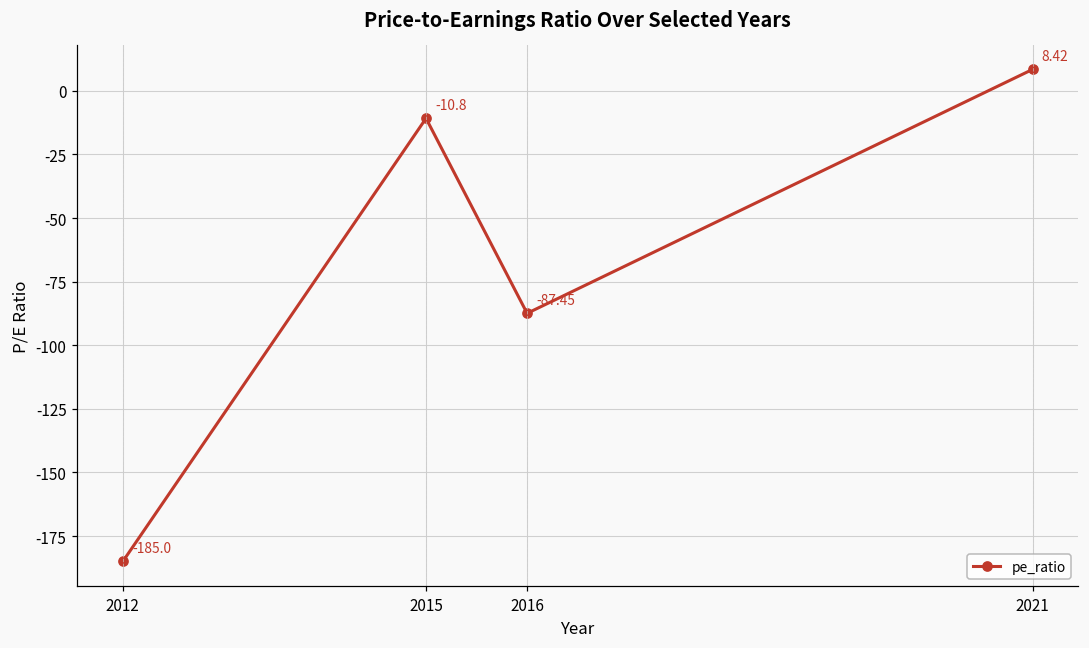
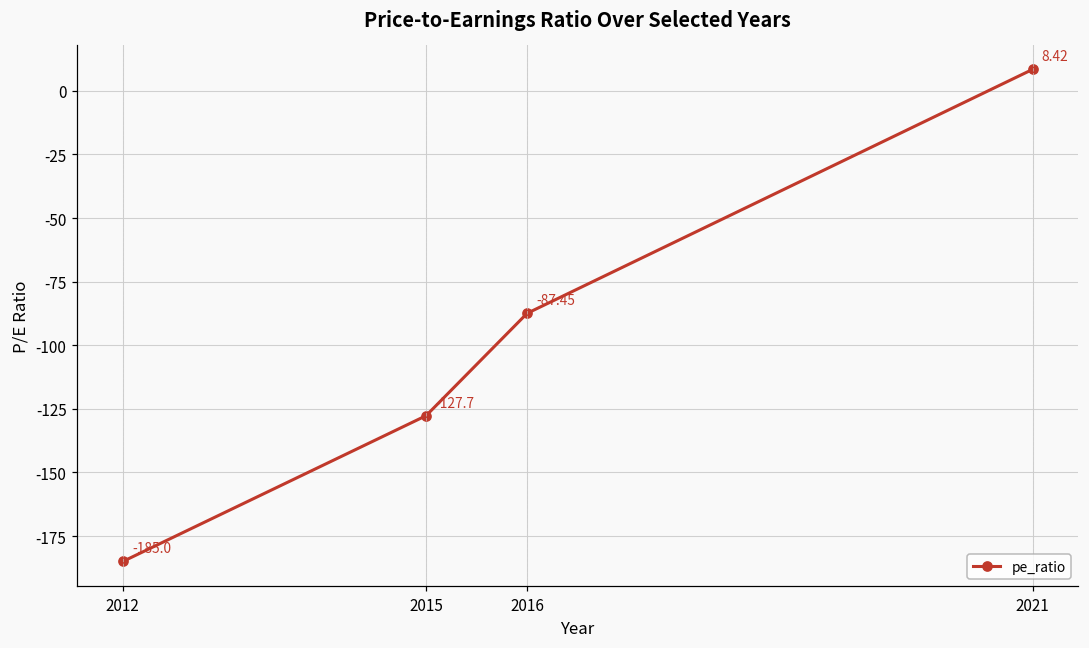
2015: -10.8 -> -127.7
